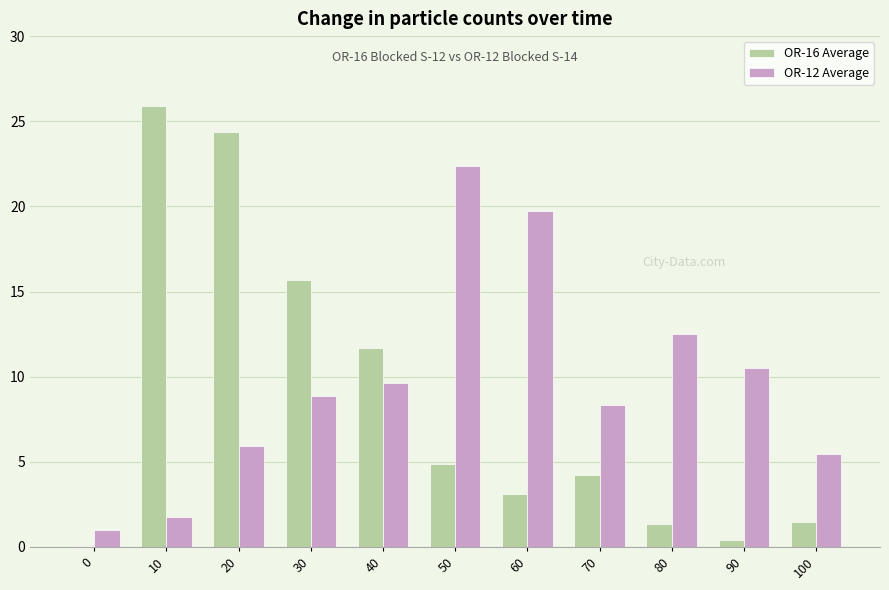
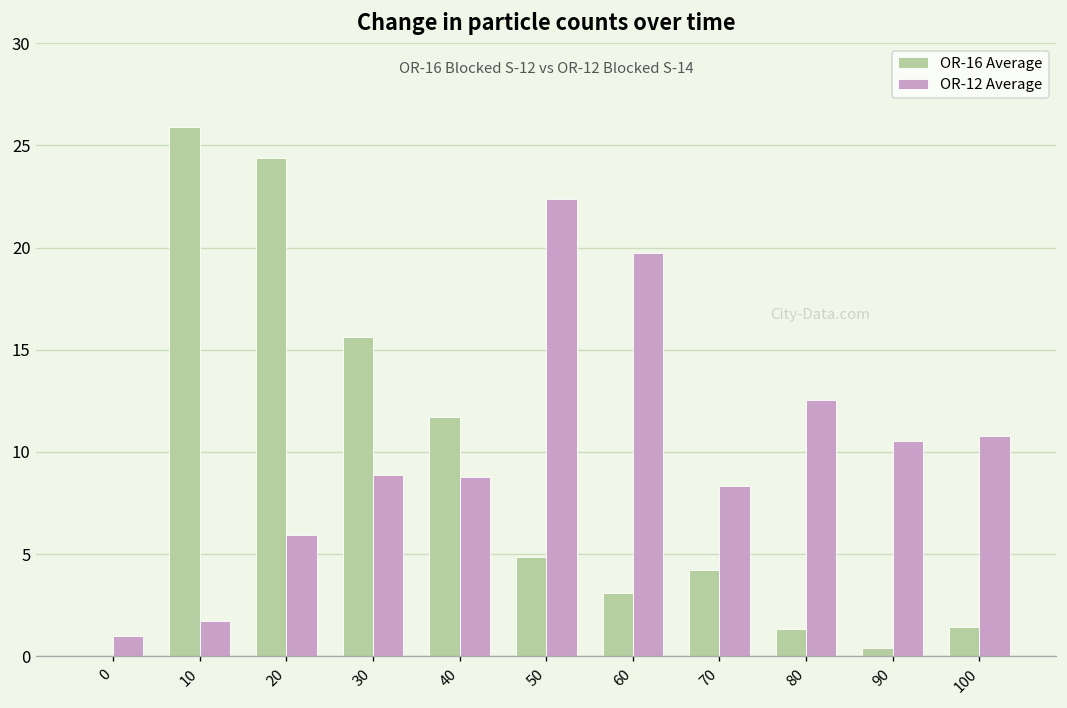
OR-12 Average, 40: 9.7 -> 8.8
OR-12 Average, 100: 5.5 -> 10.8
